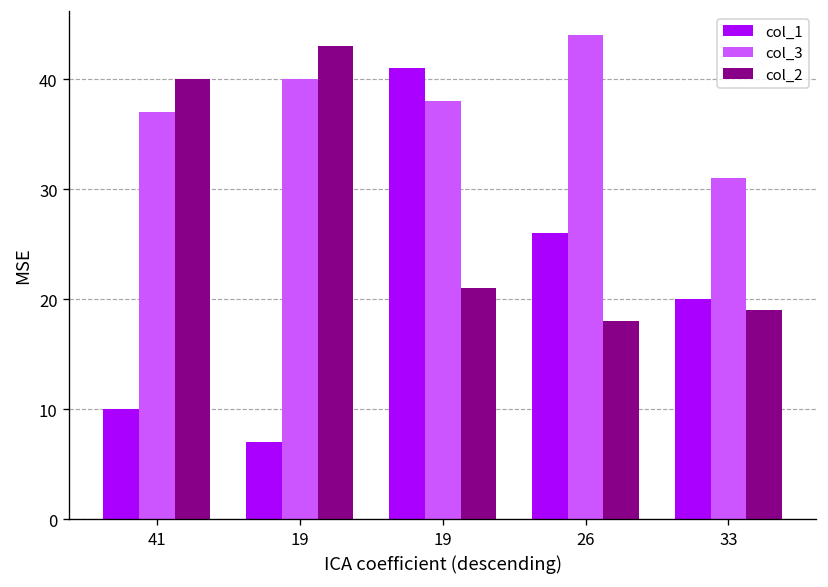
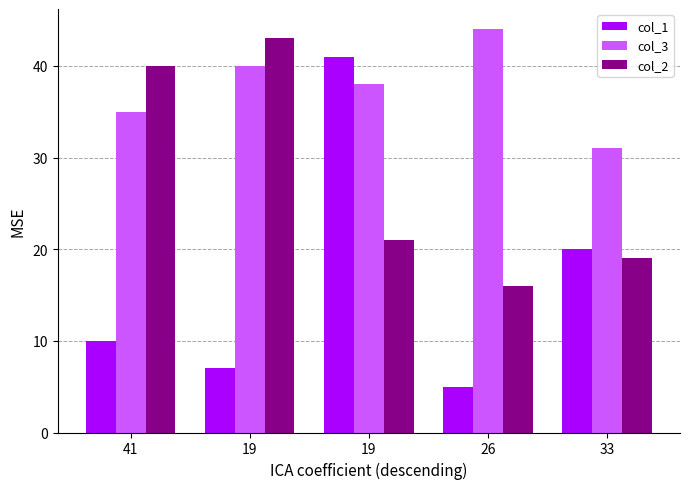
col_3, 41: 37 -> 35
col_1, 26: 26 -> 5
col_2, 26: 18 -> 16
